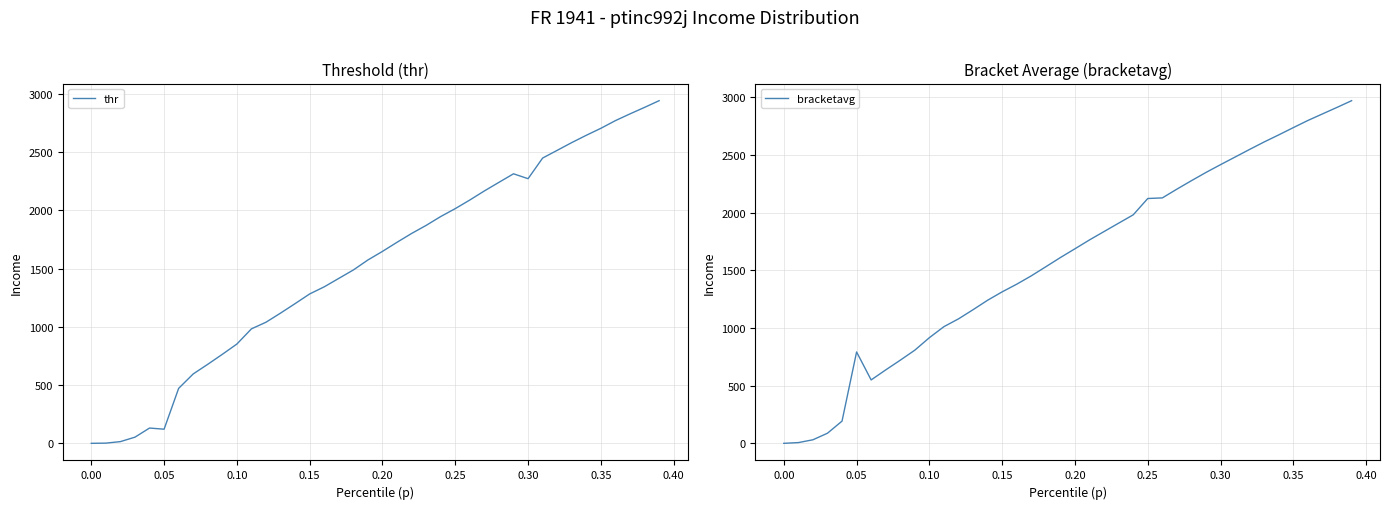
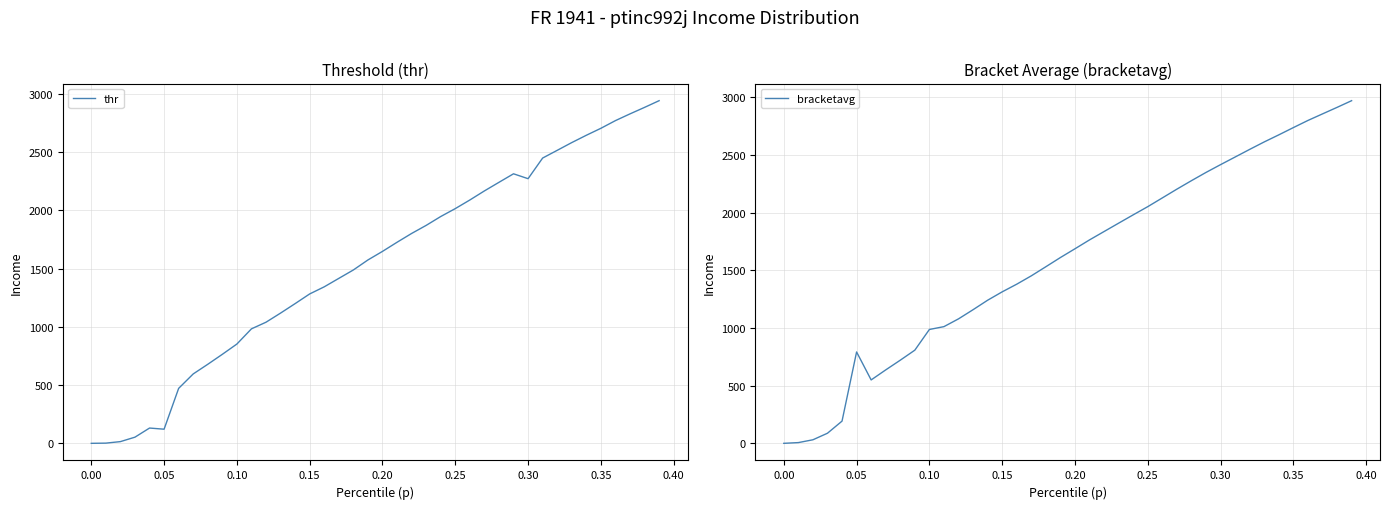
Bracket Average (bracketavg), 0.10: 920 -> 990
Bracket Average (bracketavg), 0.25: 2120 -> 2050
